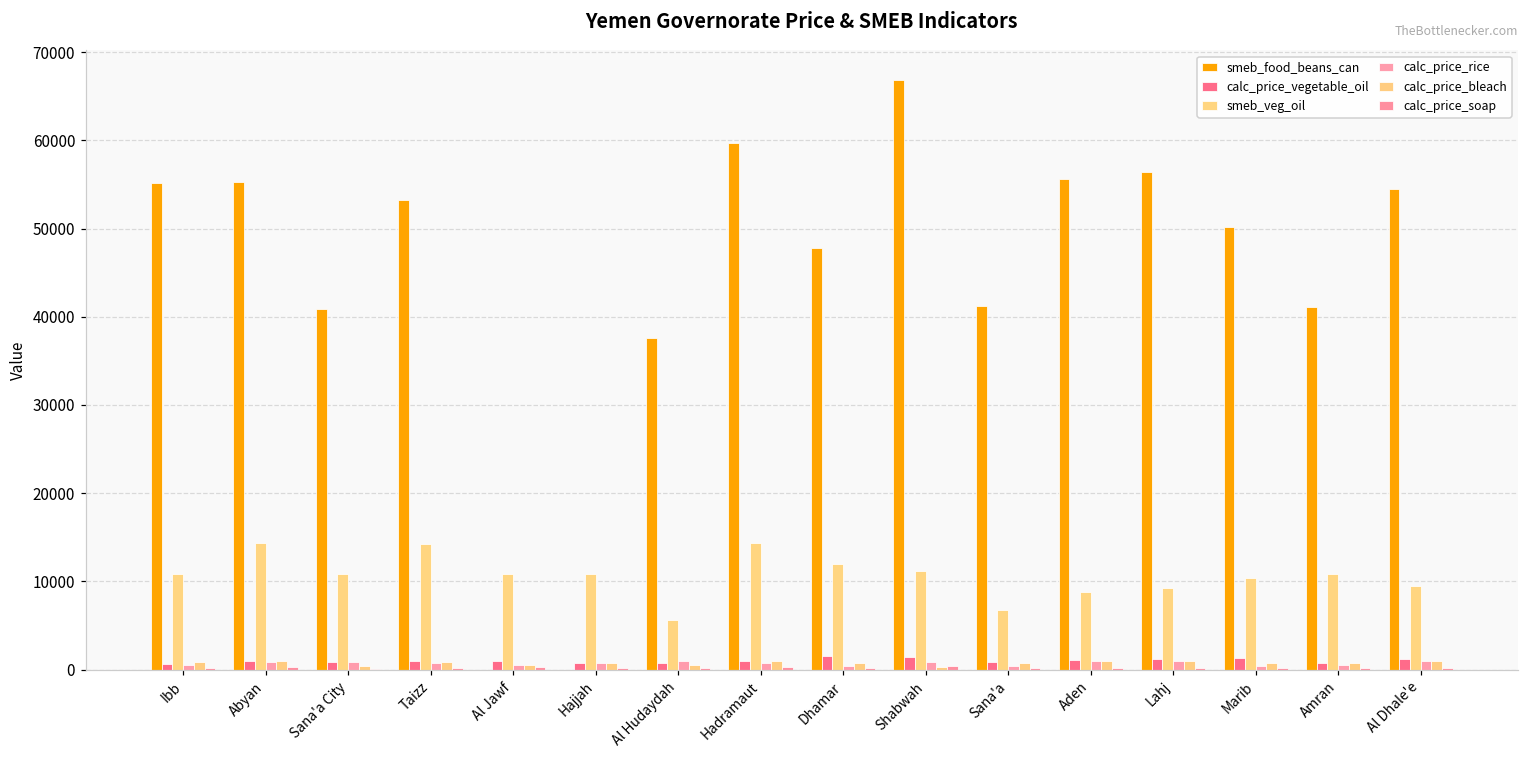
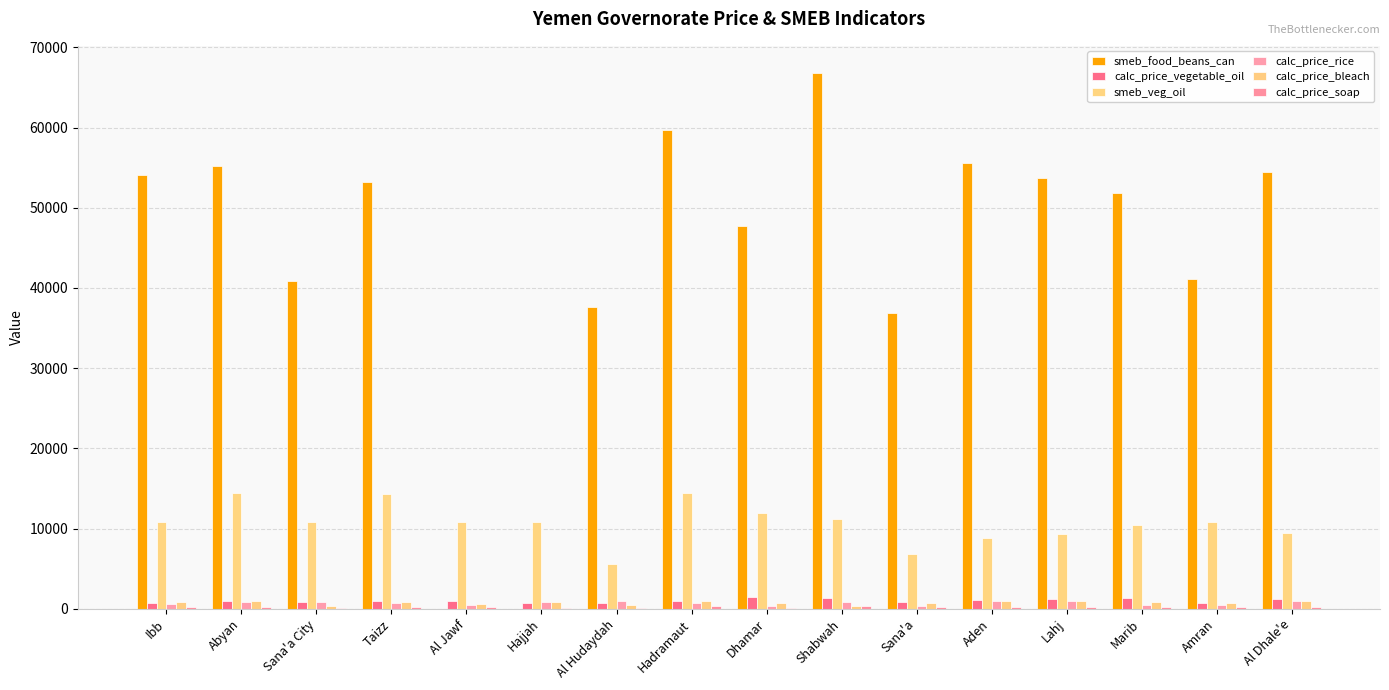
smeb_food_beans_can, Ibb: 55000 -> 54000
smeb_food_beans_can, Sana'a: 41000 -> 37000
smeb_food_beans_can, Lahj: 56000 -> 54000
smeb_food_beans_can, Marib: 50000 -> 52000
